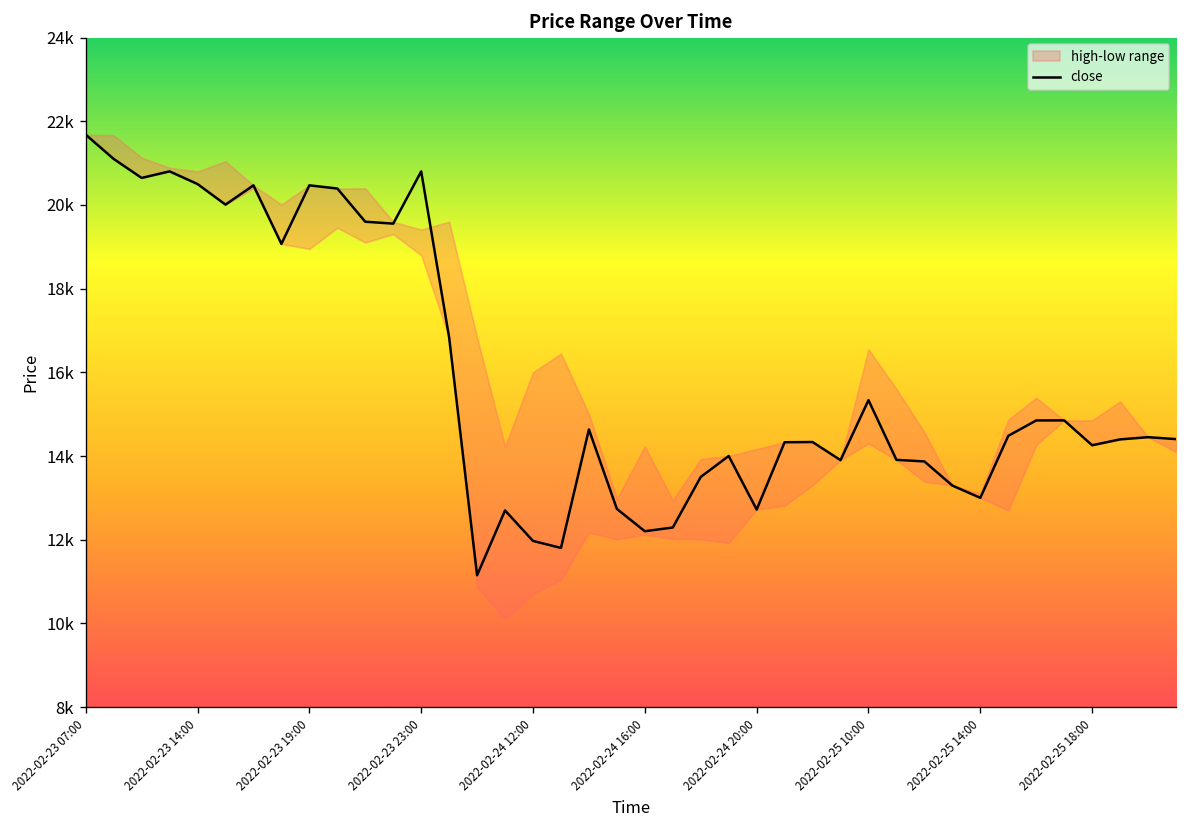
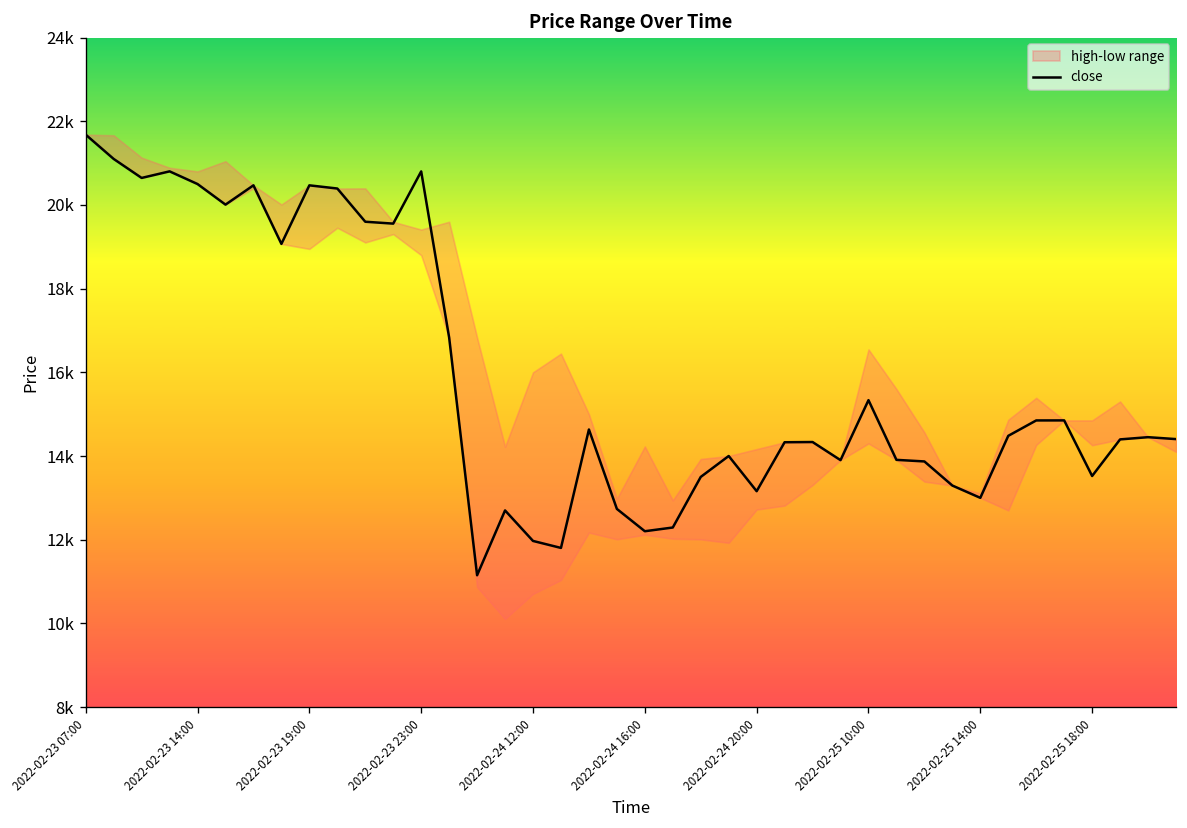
close, 2022-02-24 20:00: 12700 -> 13200
close, 2022-02-25 18:00: 14300 -> 13500
